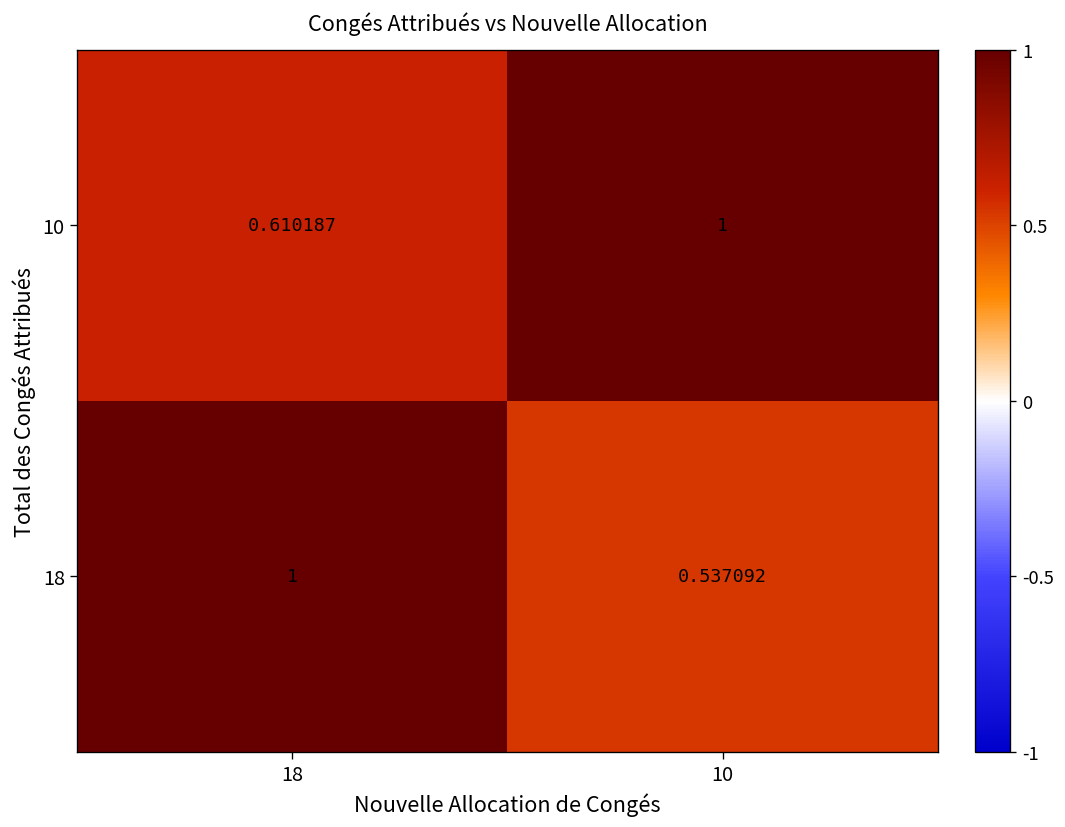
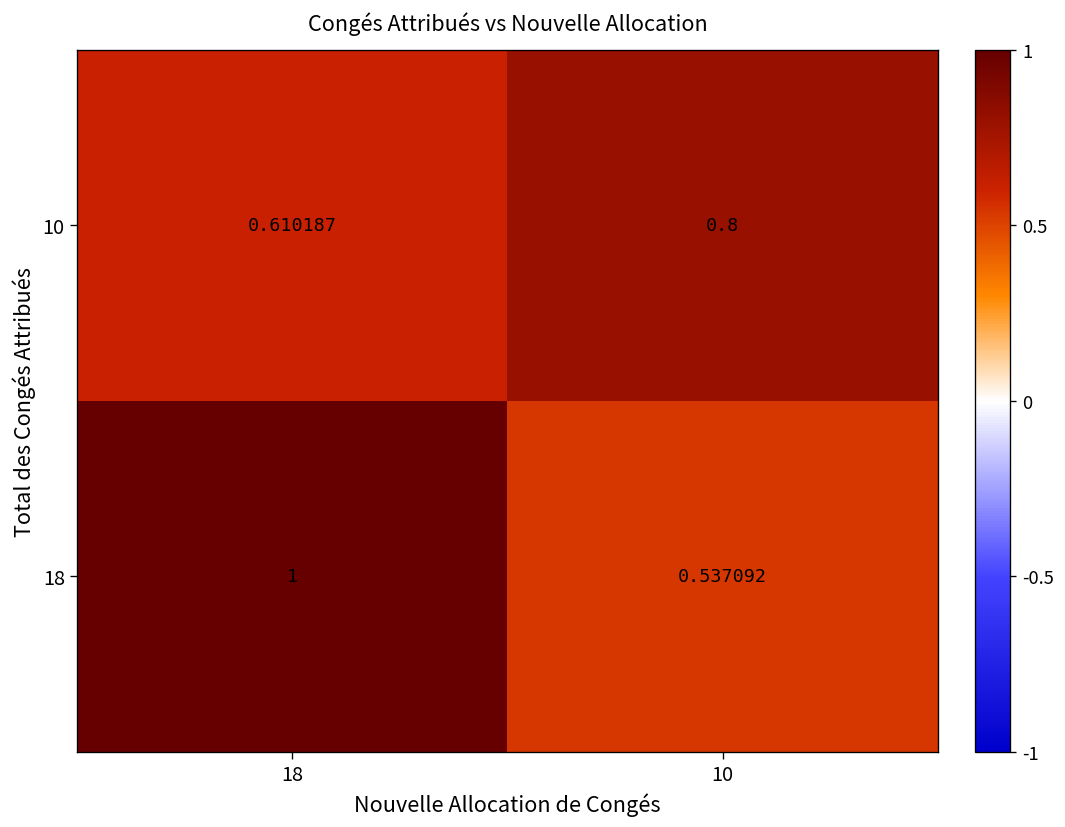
10, 10: 1 -> 0.8
